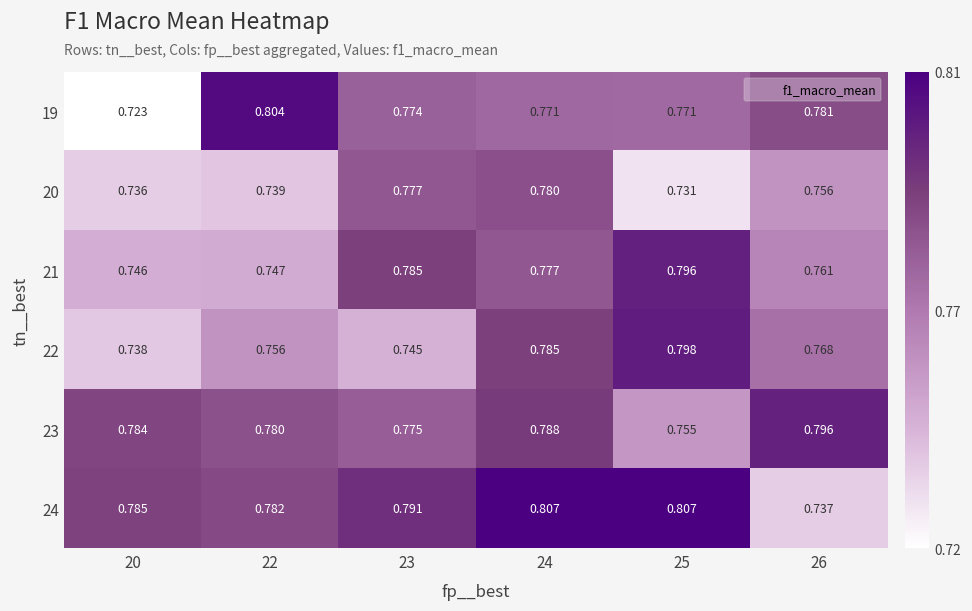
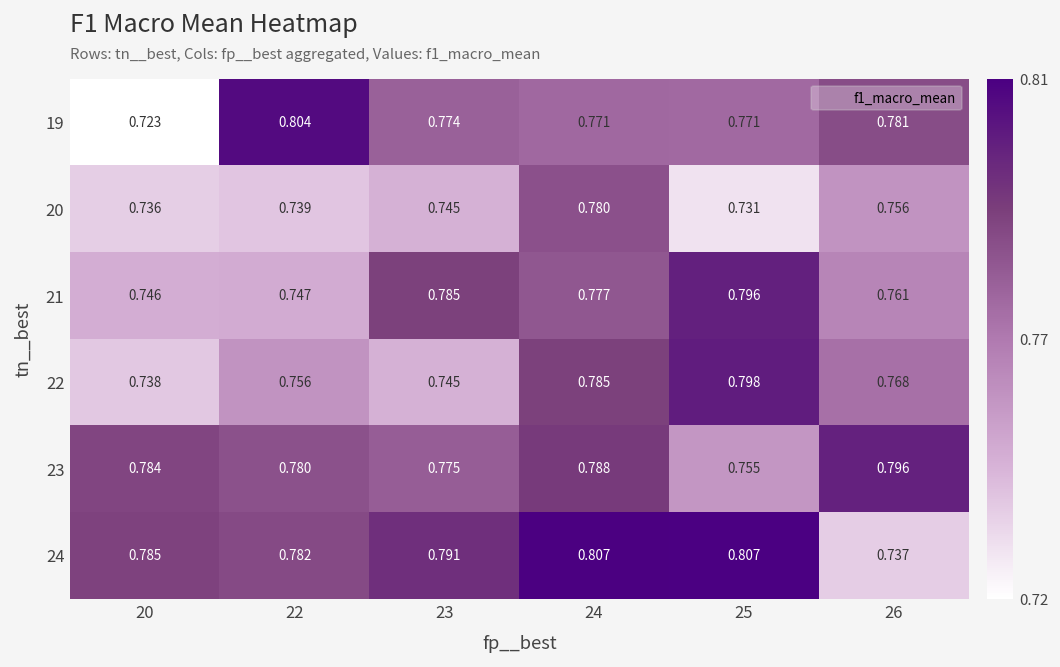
20, 23: 0.777 -> 0.745
